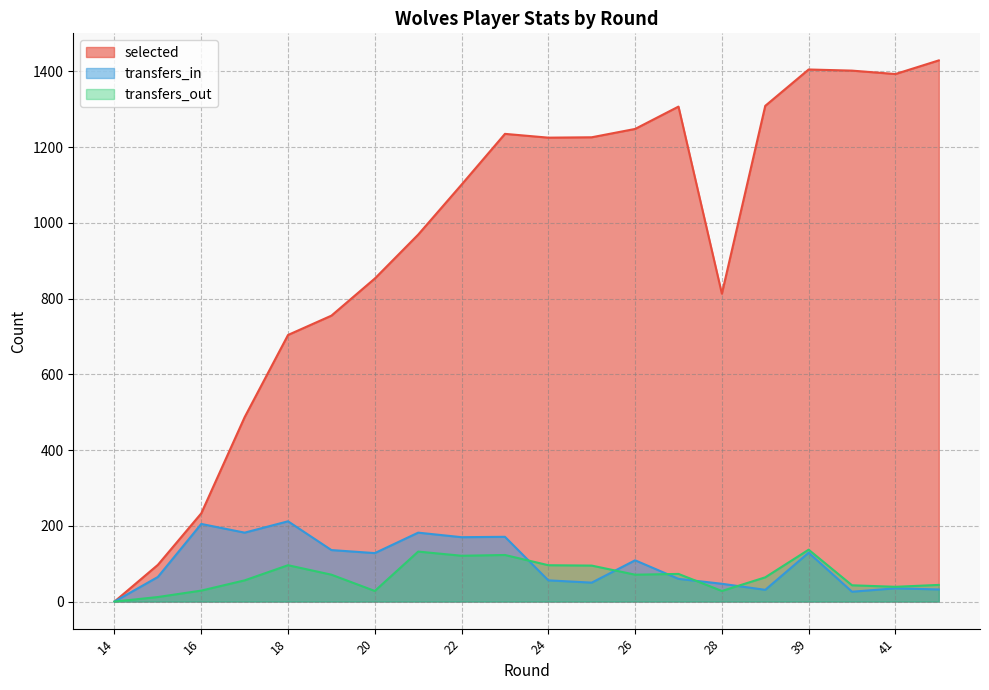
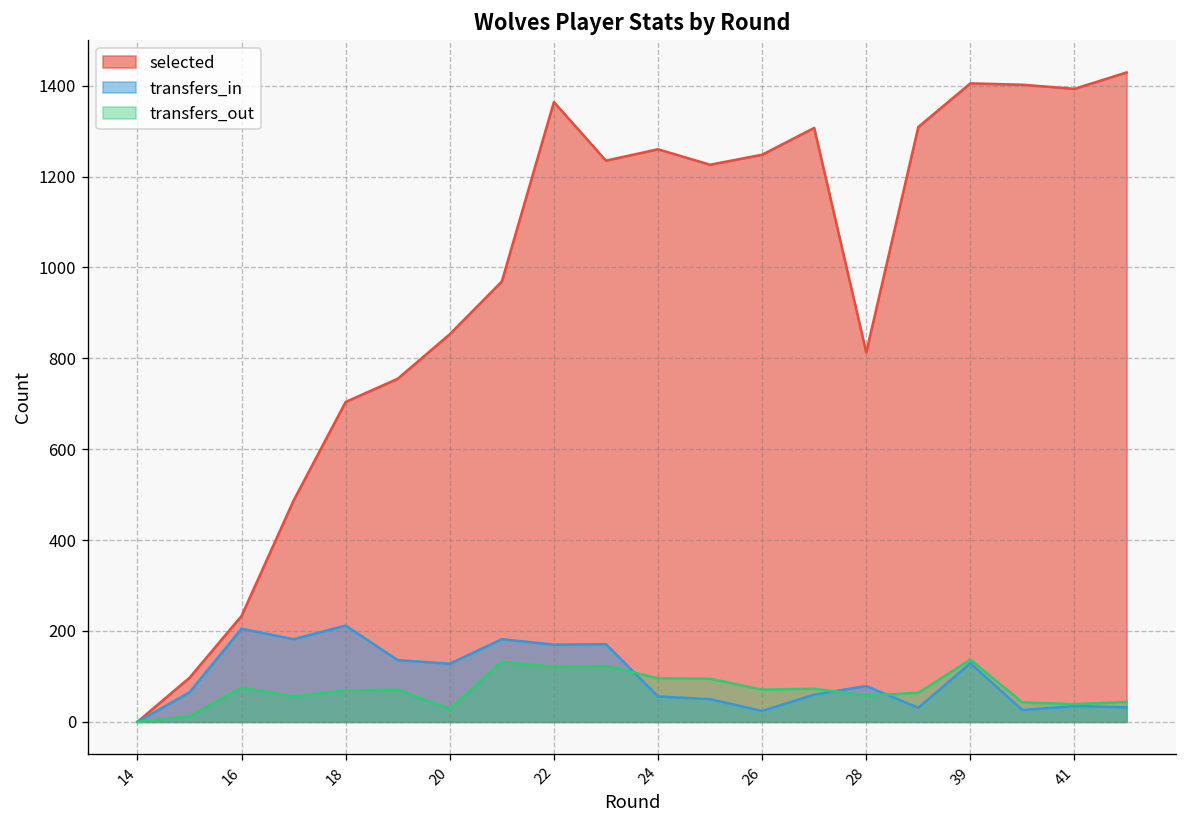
transfers_out, 16: 30 -> 80
transfers_out, 18: 100 -> 70
selected, 22: 1100 -> 1360
selected, 24: 1230 -> 1260
transfers_in, 26: 110 -> 20
transfers_in, 28: 50 -> 80
transfers_out, 28: 30 -> 60
